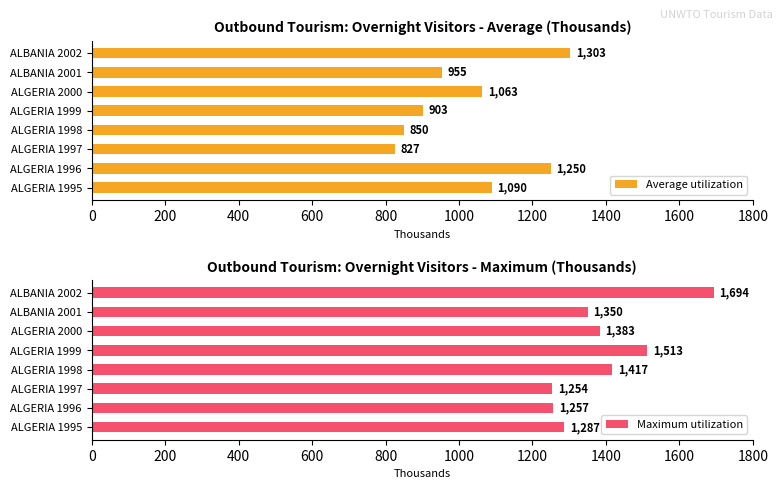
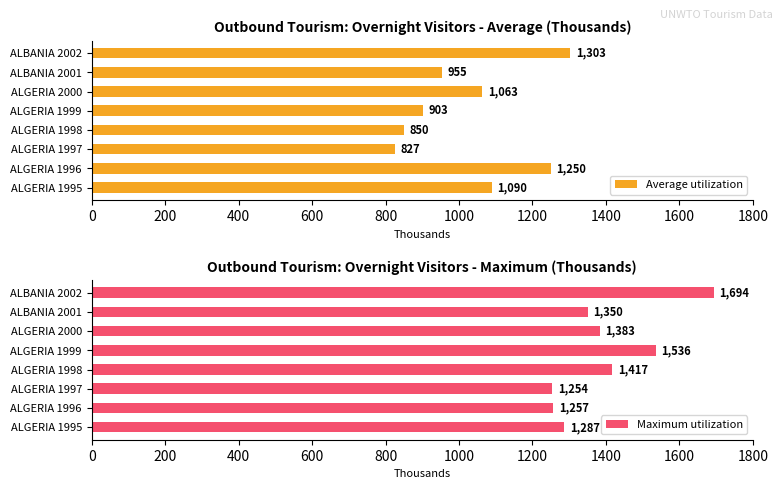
Outbound Tourism: Overnight Visitors - Maximum (Thousands), ALGERIA 1999: 1,513 -> 1,536
